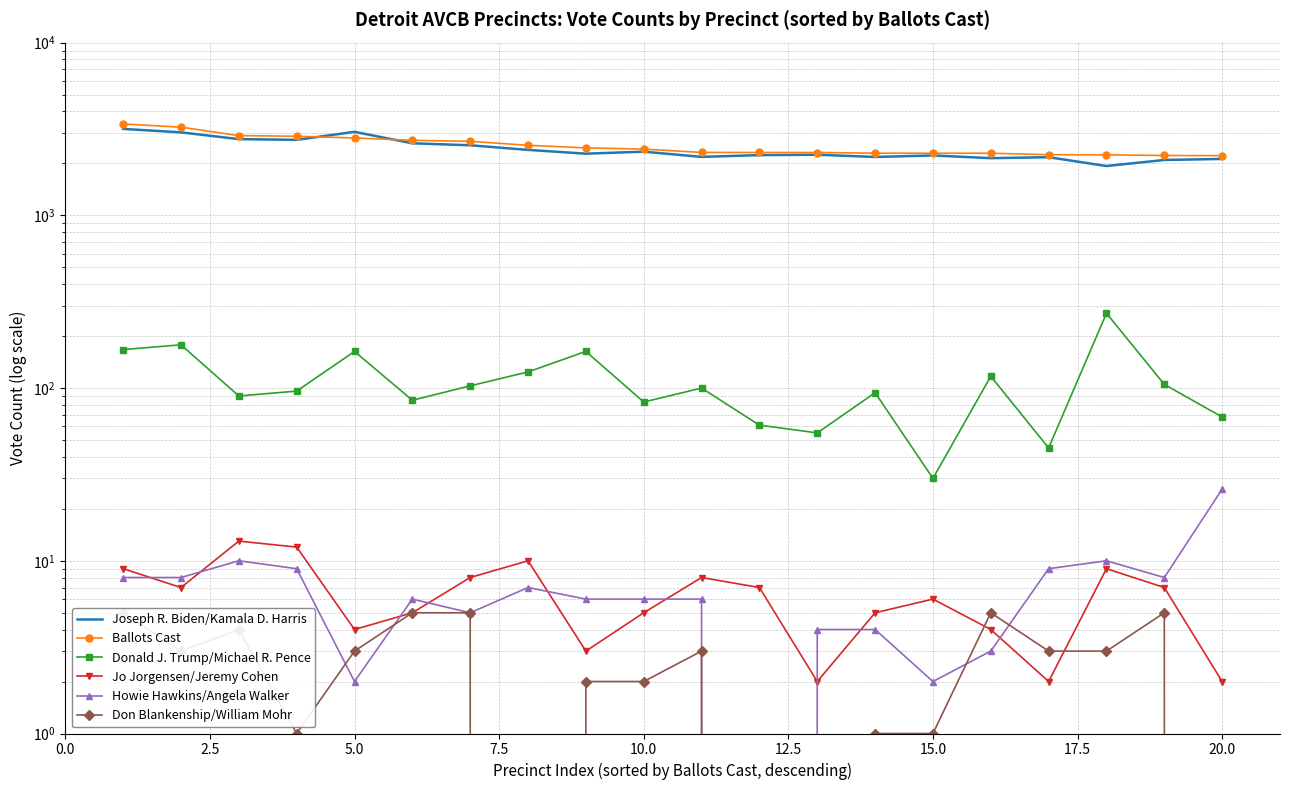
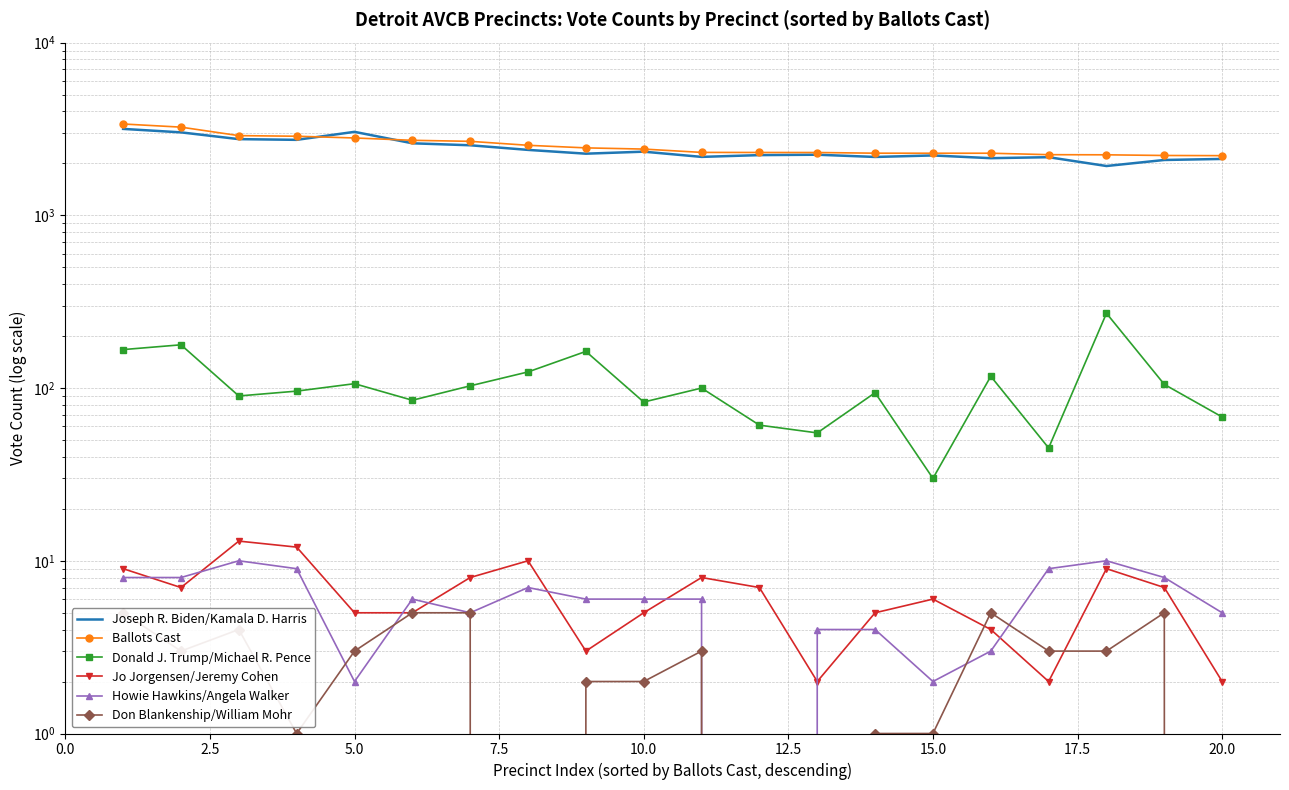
Donald J. Trump/Michael R. Pence, 5.0: 160 -> 110
Jo Jorgensen/Jeremy Cohen, 5.0: 4 -> 5
Howie Hawkins/Angela Walker, 20.0: 26 -> 5
